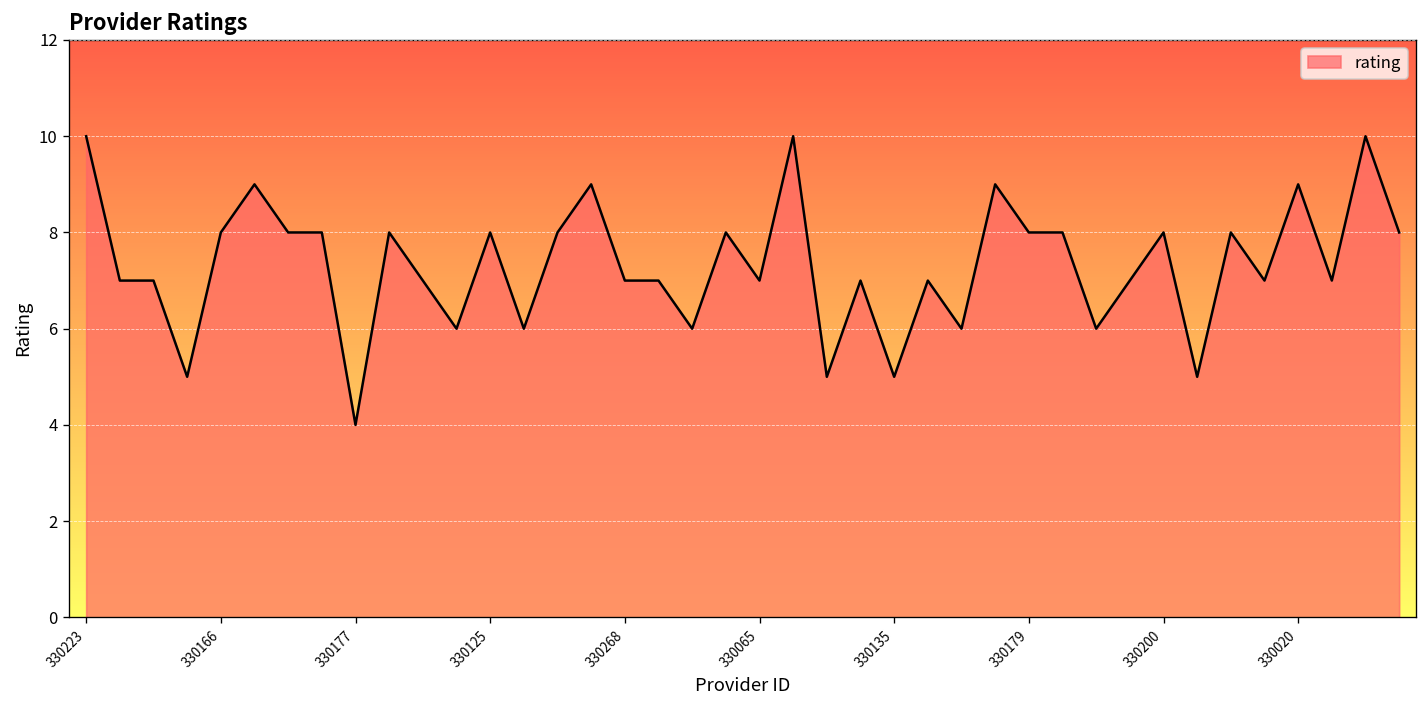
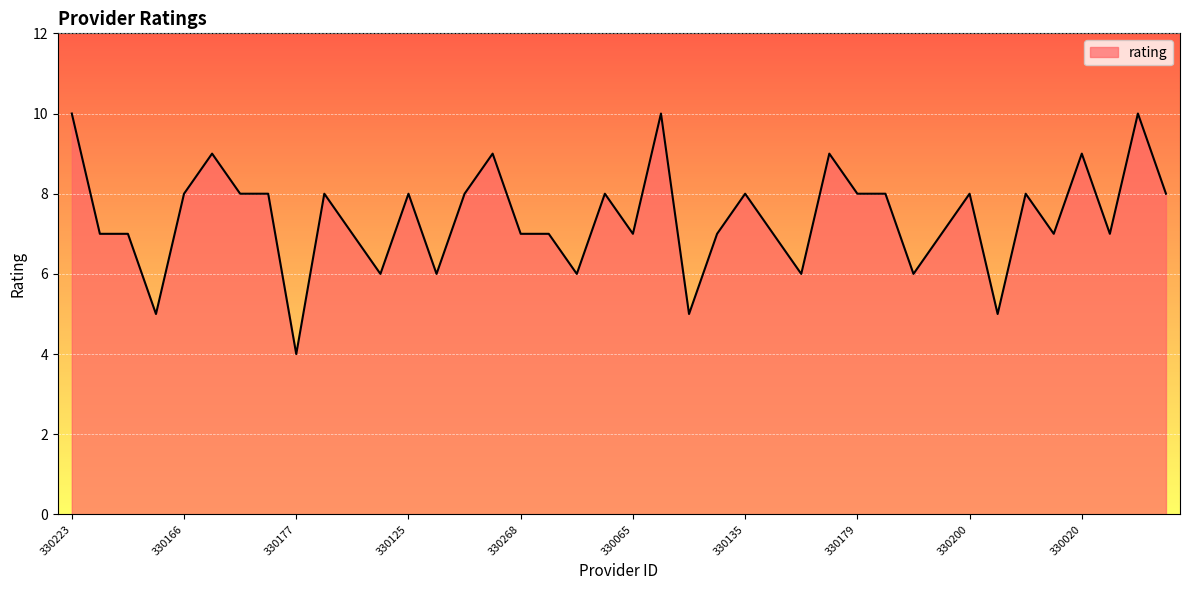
330135: 5 -> 8
